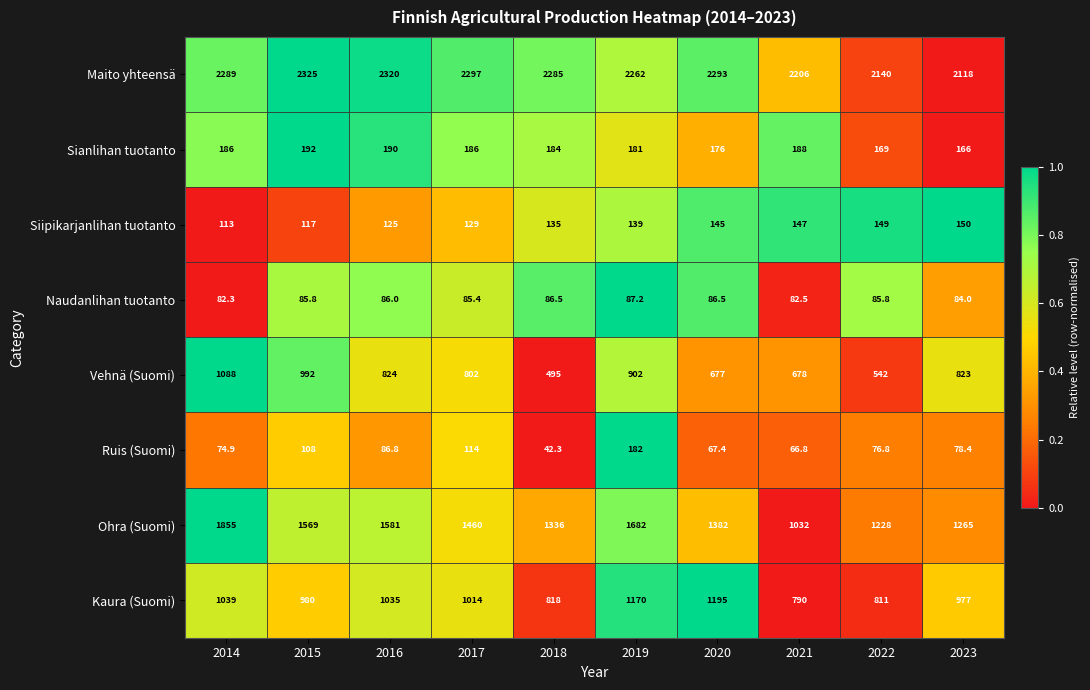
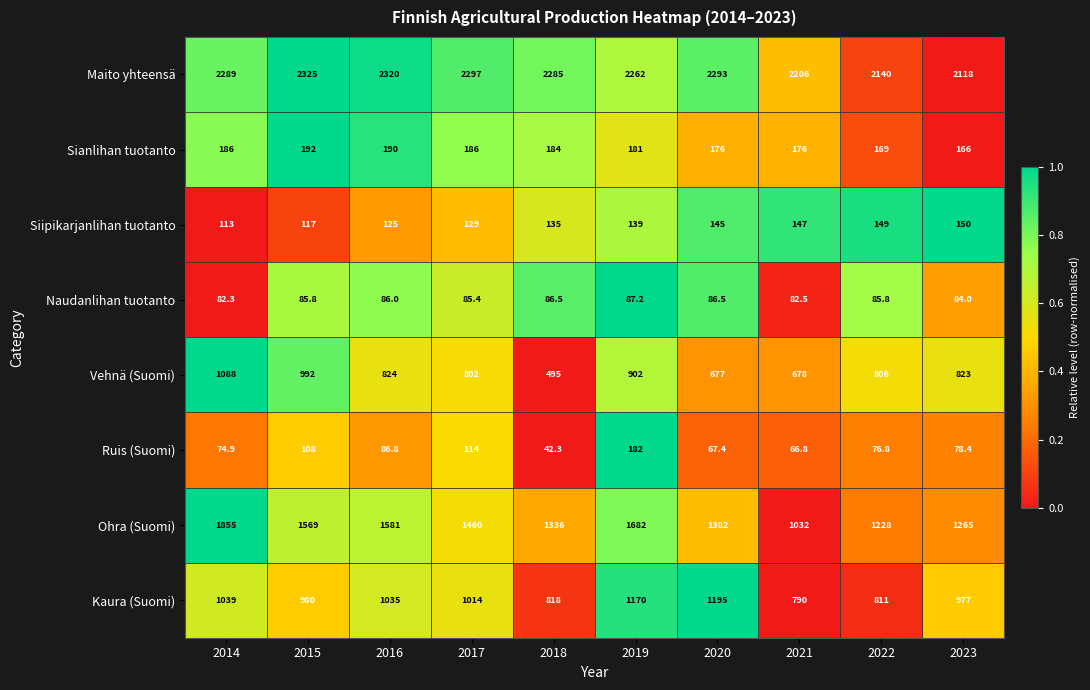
Sianlihan tuotanto, 2021: 188 -> 176
Vehnä (Suomi), 2022: 542 -> 806
